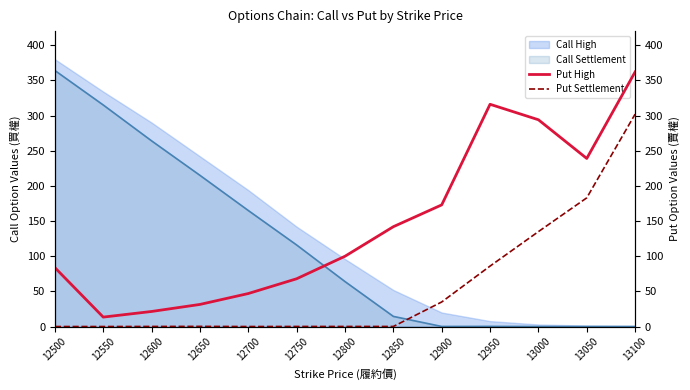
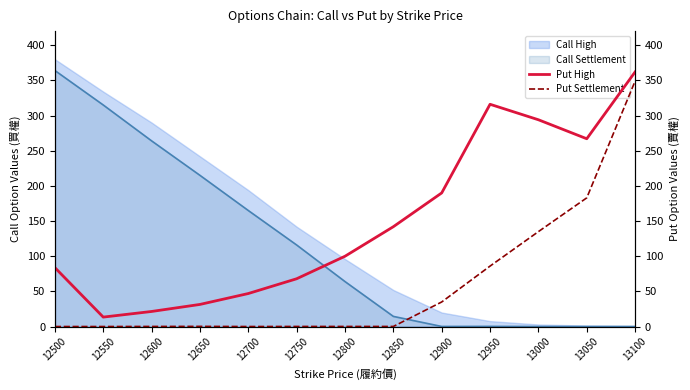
Put High, 12900: 170 -> 190
Put High, 13050: 240 -> 270
Put Settlement, 13100: 300 -> 350
